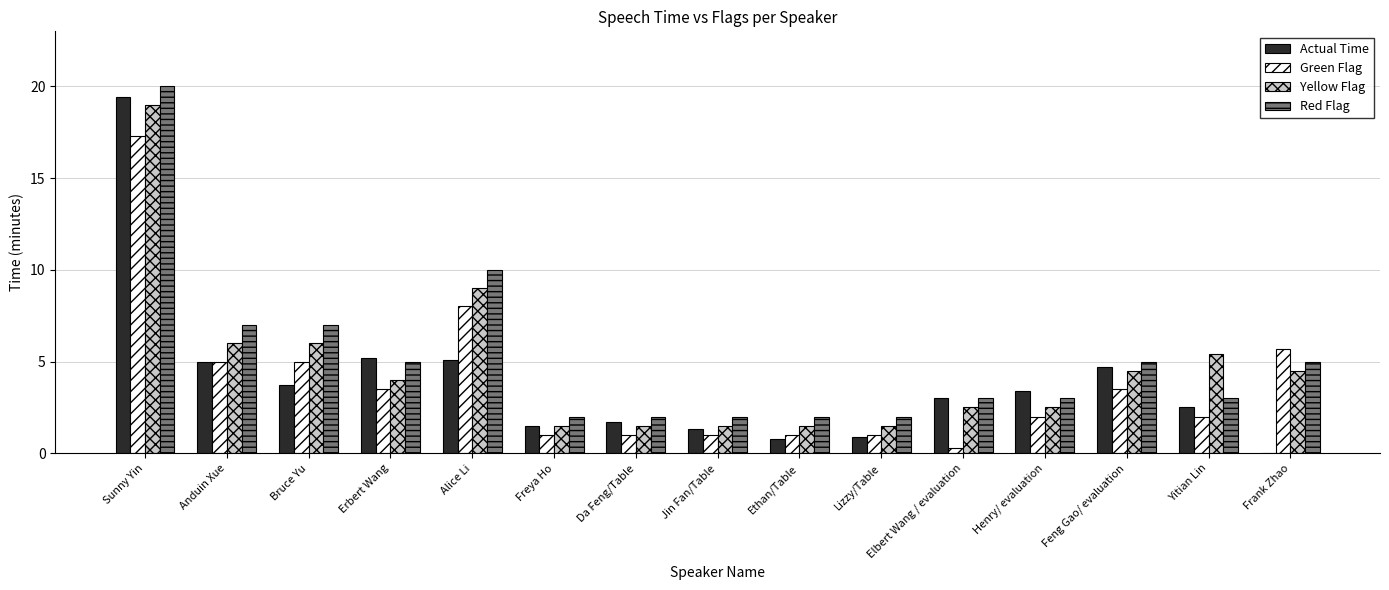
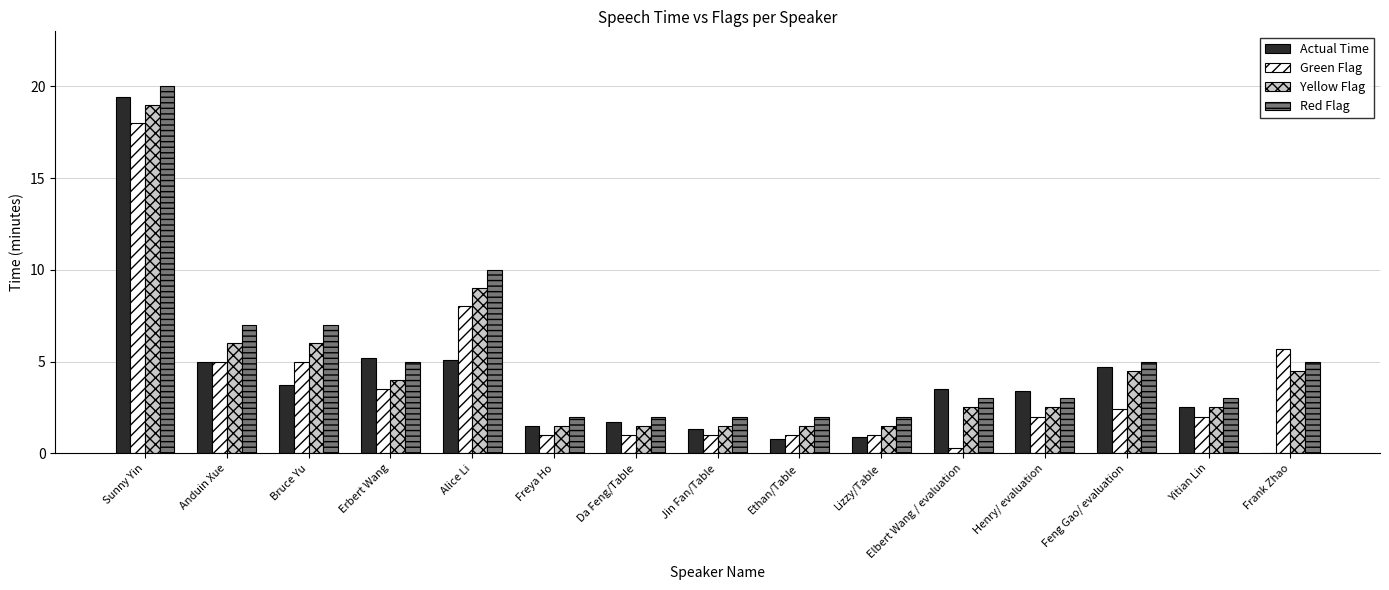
Green Flag, Sunny Yin: 17.3 -> 18.0
Actual Time, Elbert Wang / evaluation: 3.0 -> 3.5
Green Flag, Feng Gao/ evaluation: 3.5 -> 2.4
Yellow Flag, Yitian Lin: 5.4 -> 2.5
